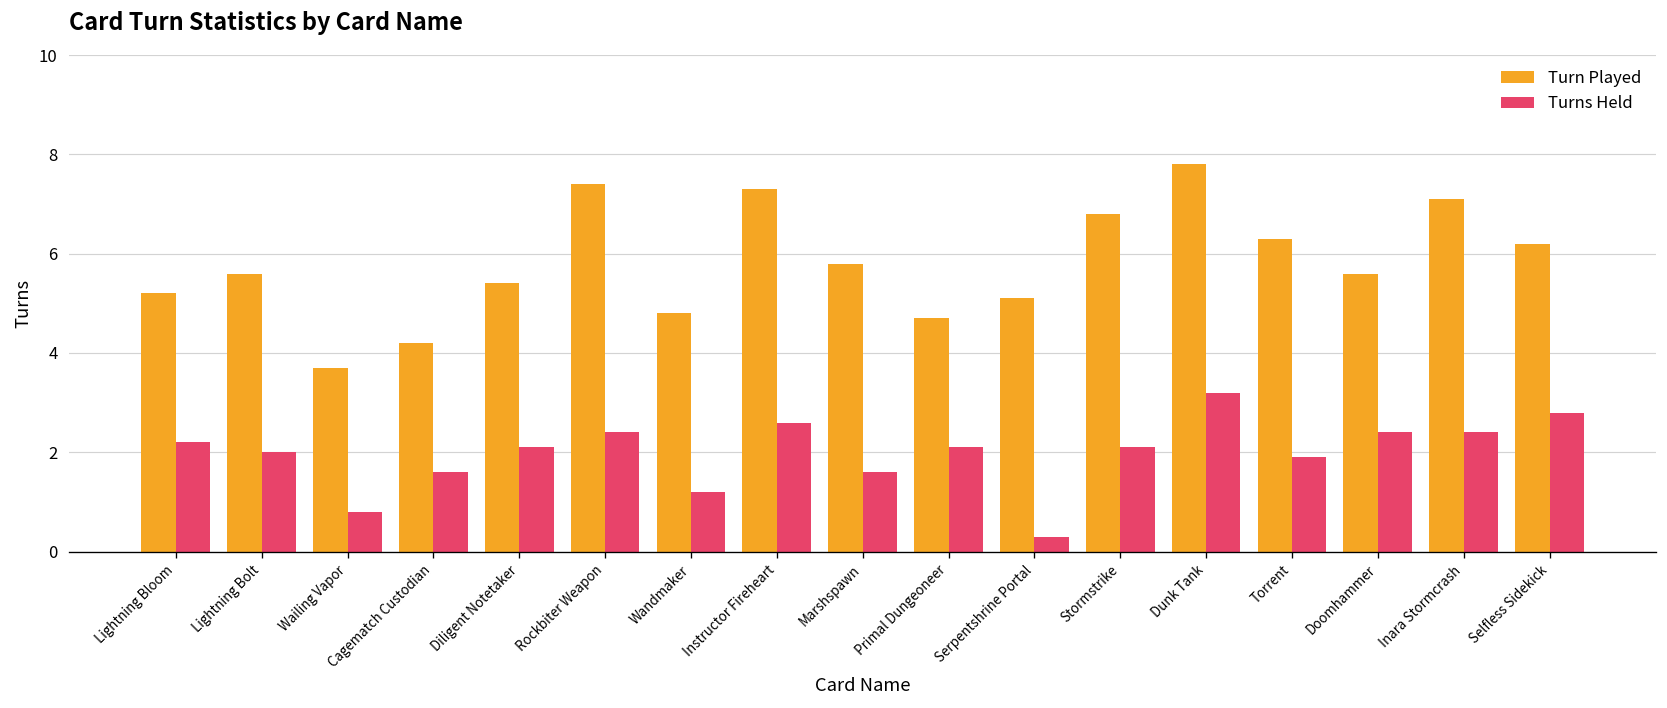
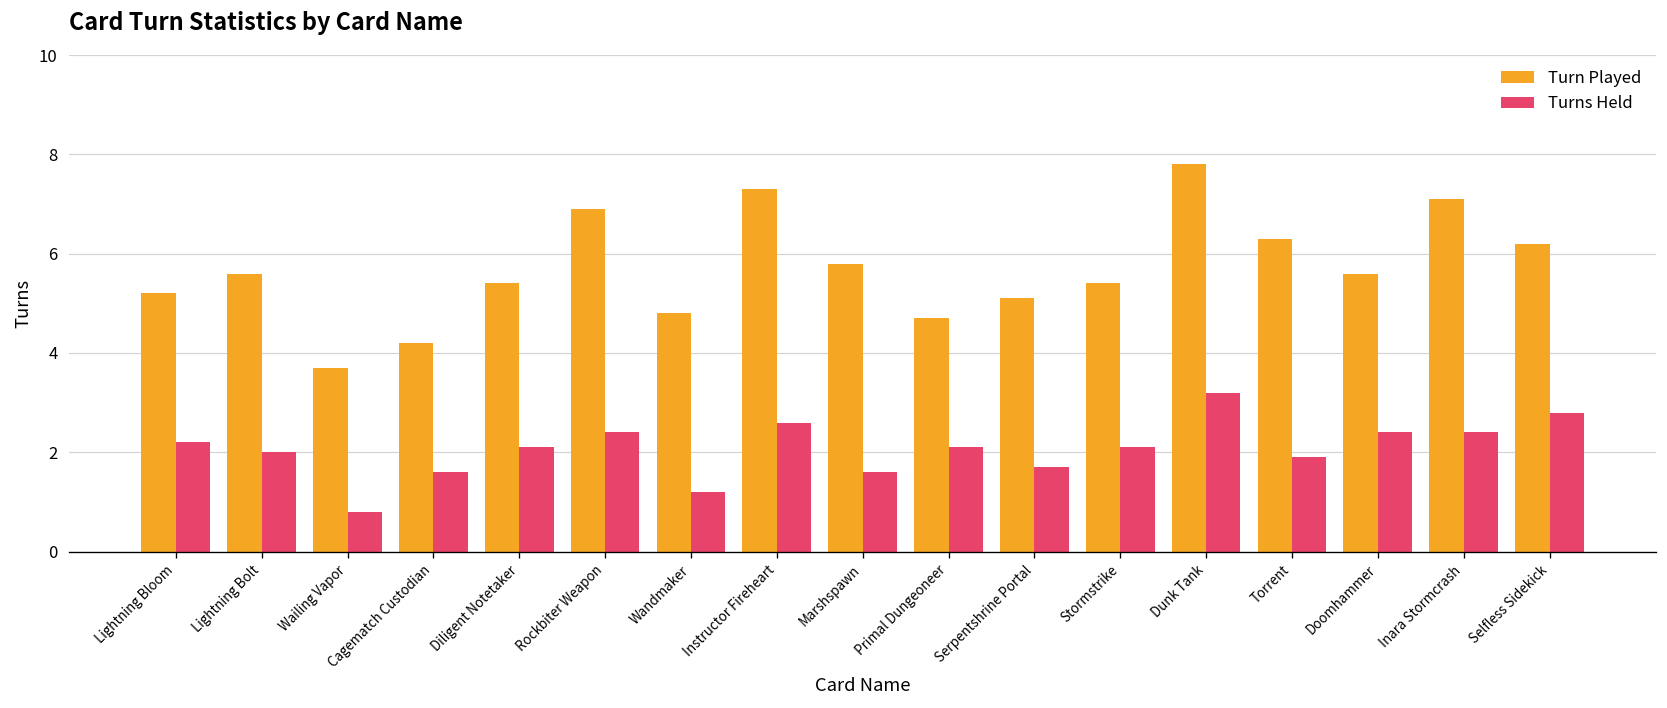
Turn Played, Rockbiter Weapon: 7.4 -> 6.9
Turns Held, Serpentshrine Portal: 0.3 -> 1.7
Turn Played, Stormstrike: 6.8 -> 5.4
